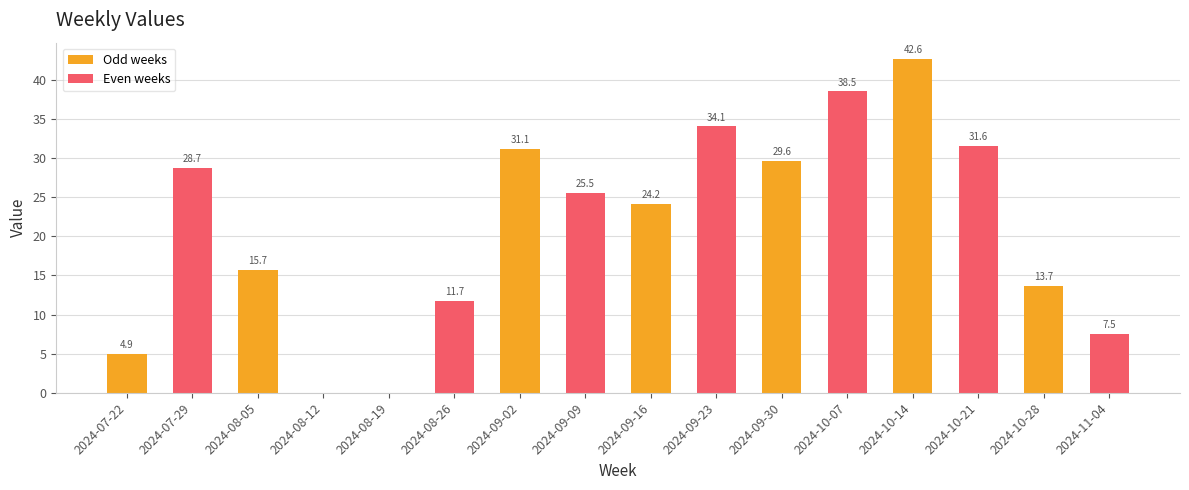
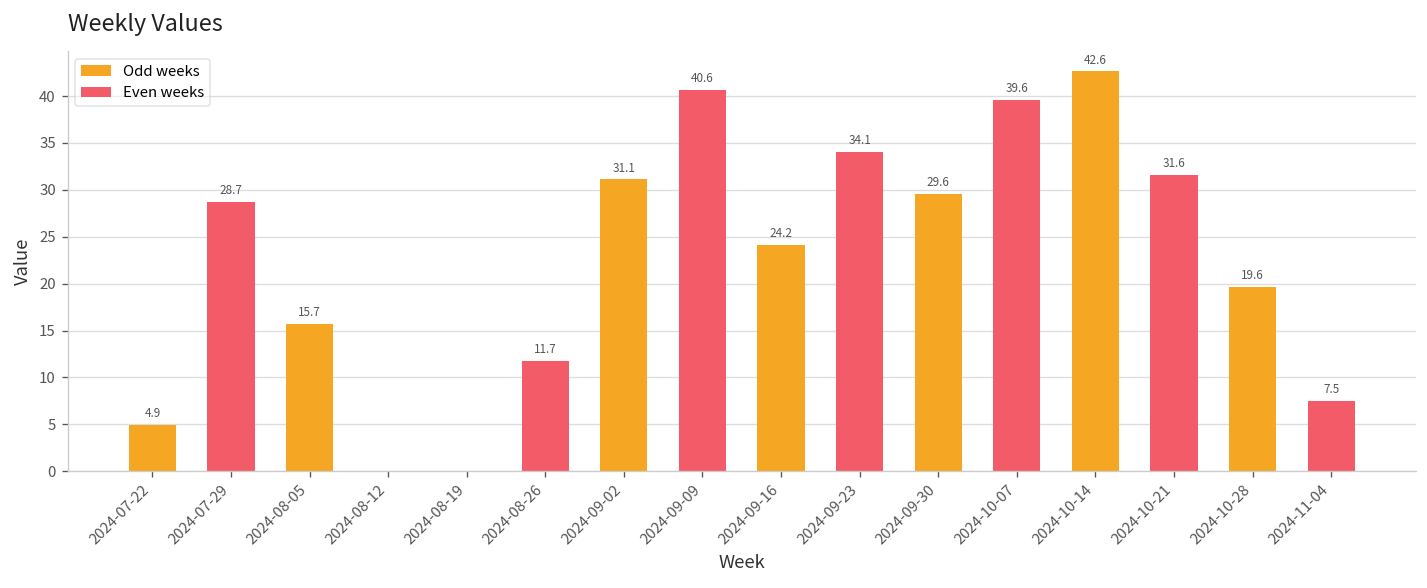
Even weeks, 2024-09-09: 25.5 -> 40.6
Even weeks, 2024-10-07: 38.5 -> 39.6
Odd weeks, 2024-10-28: 13.7 -> 19.6
